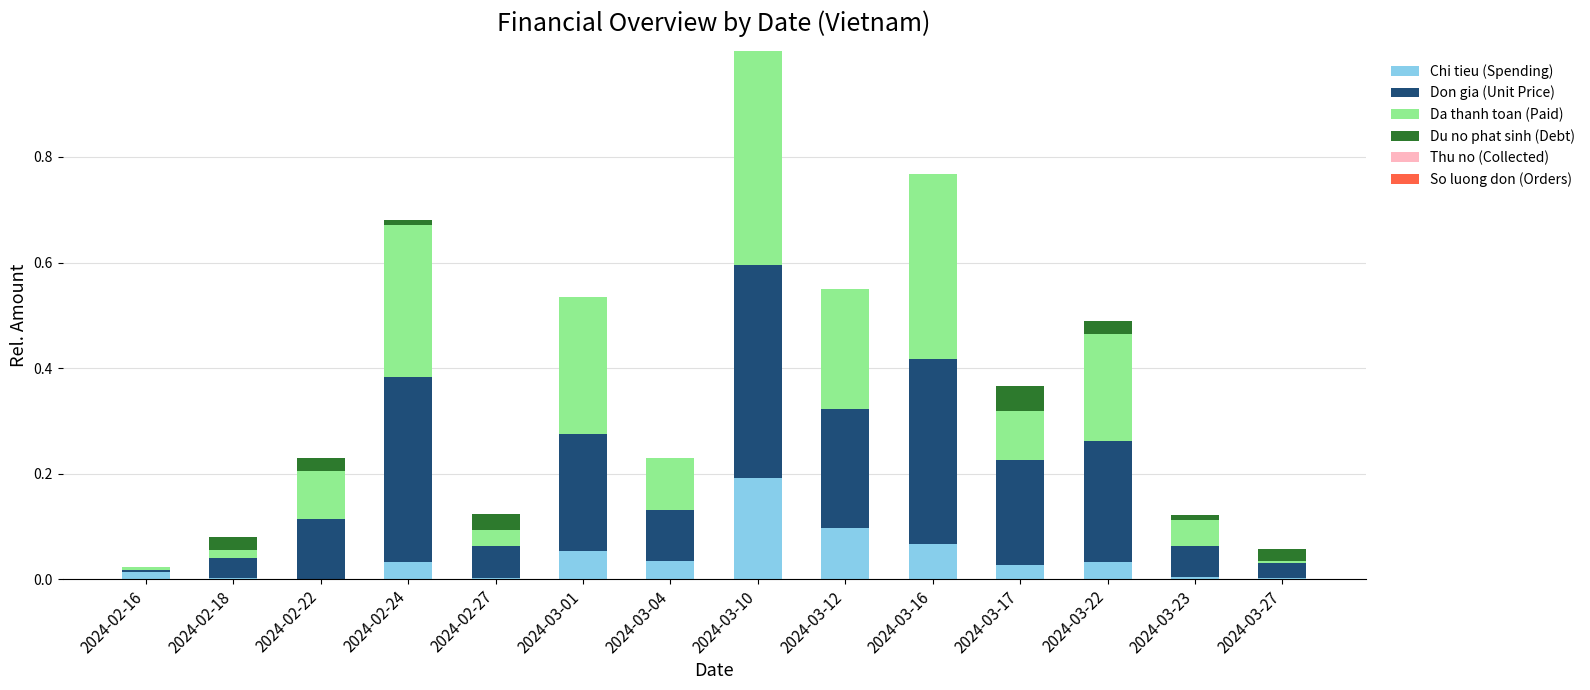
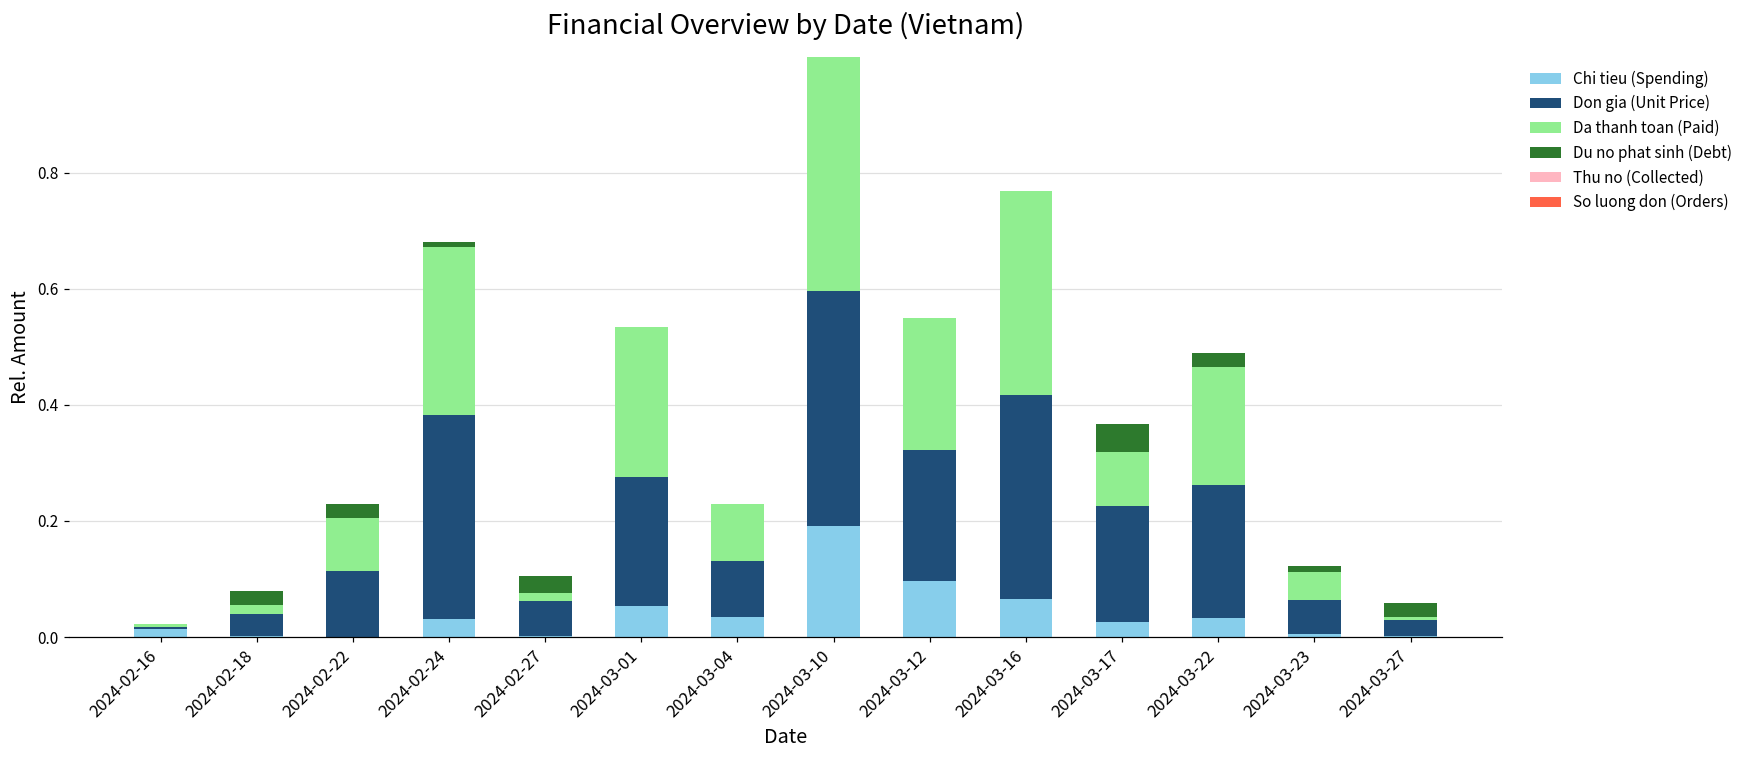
Da thanh toan (Paid), 2024-02-27: 0.03 -> 0.01
